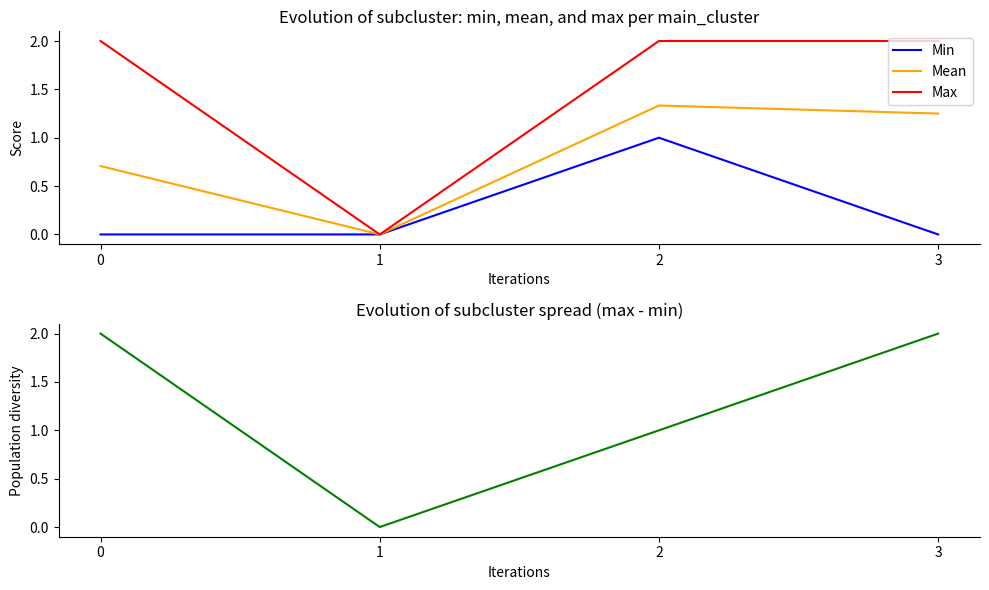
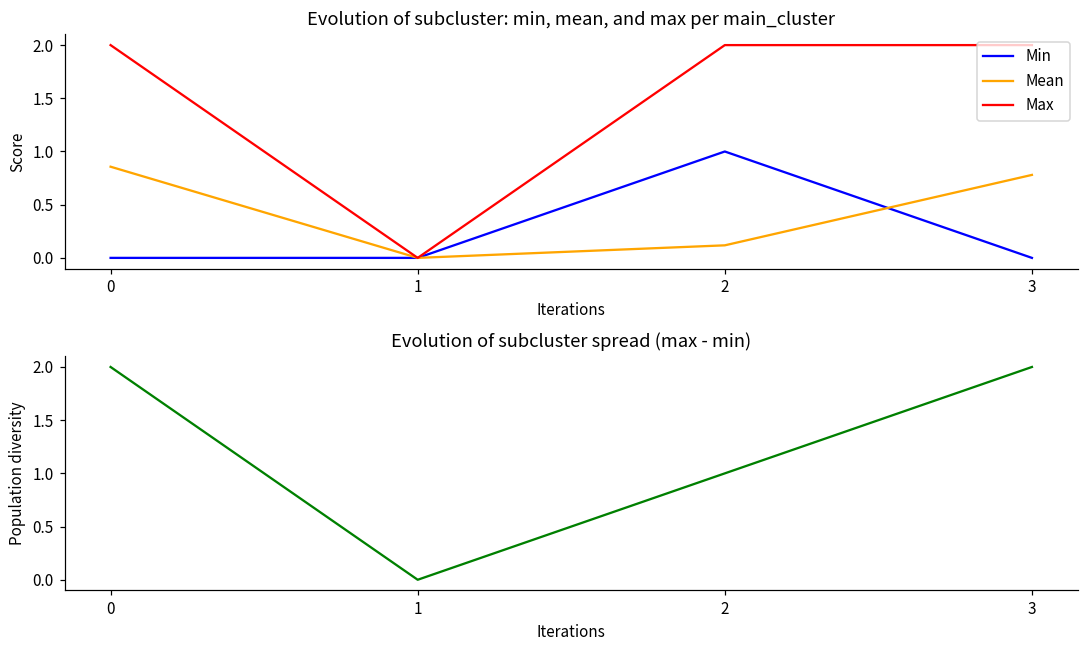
Evolution of subcluster: min, mean, and max per main_cluster, Mean, 0: 0.7 -> 0.9
Evolution of subcluster: min, mean, and max per main_cluster, Mean, 2: 1.3 -> 0.1
Evolution of subcluster: min, mean, and max per main_cluster, Mean, 3: 1.3 -> 0.8
